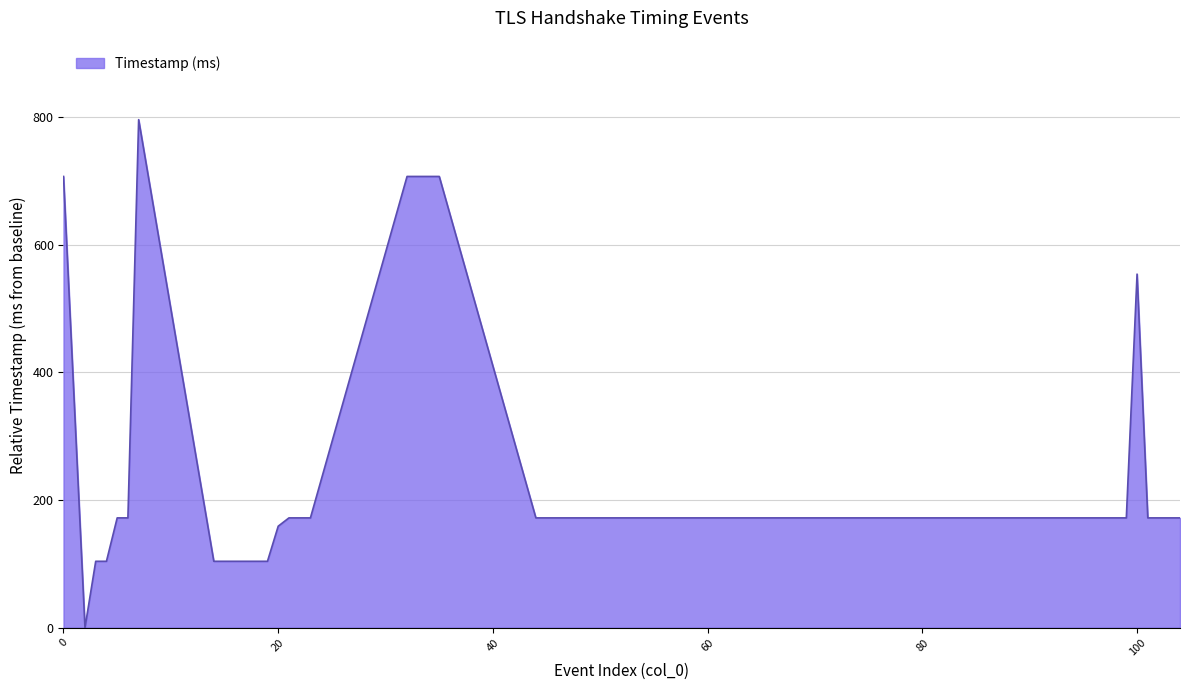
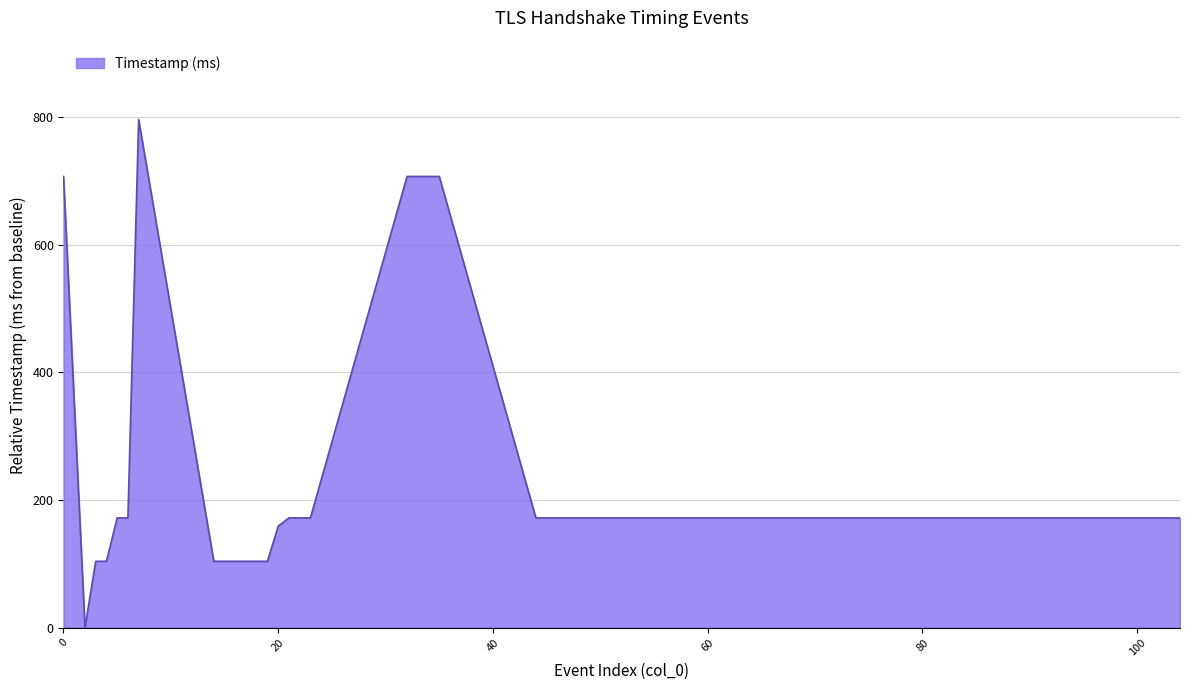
100: 550 -> 170
